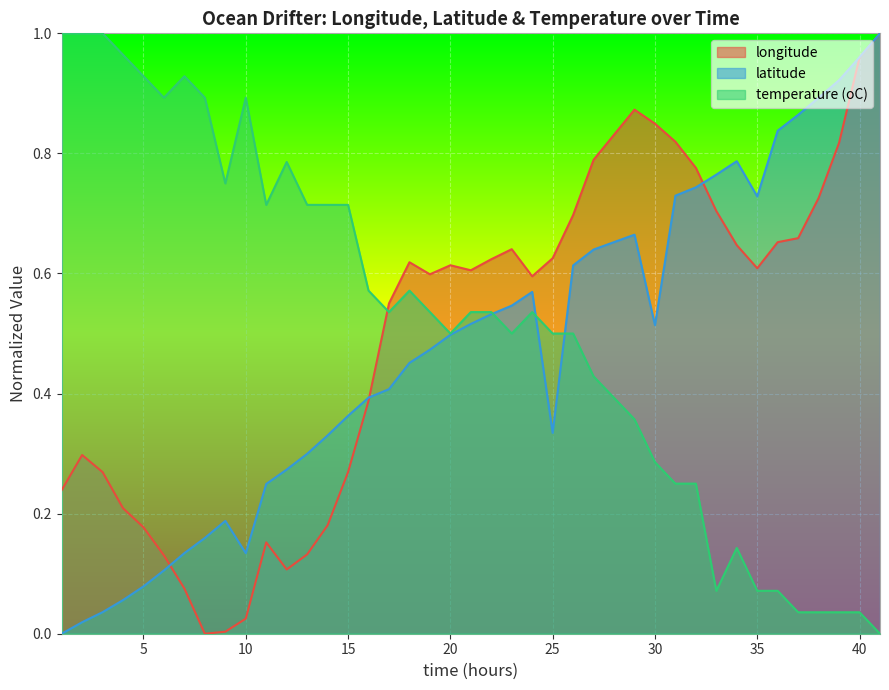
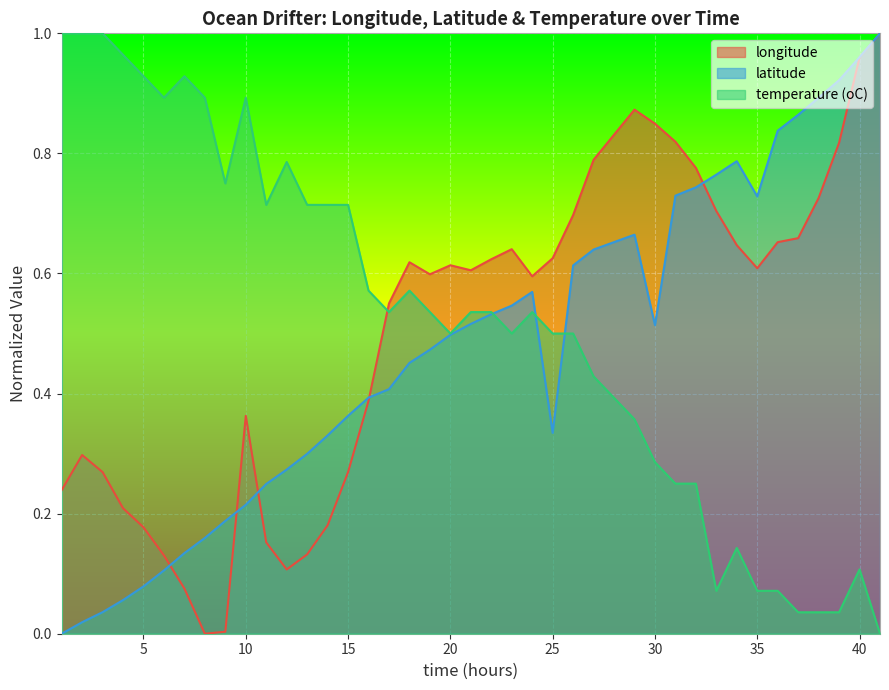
longitude, 10: 0.03 -> 0.36
latitude, 10: 0.13 -> 0.21
temperature (oC), 40: 0.04 -> 0.11
